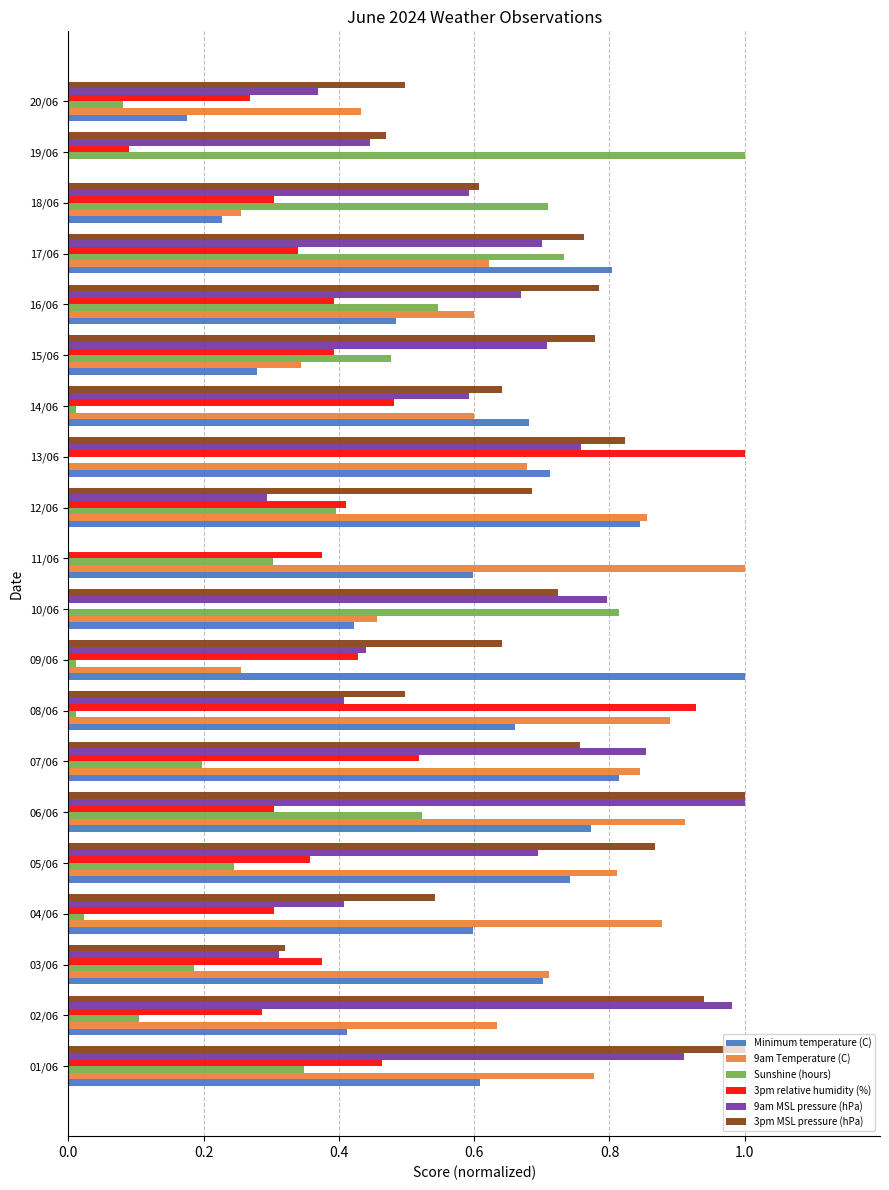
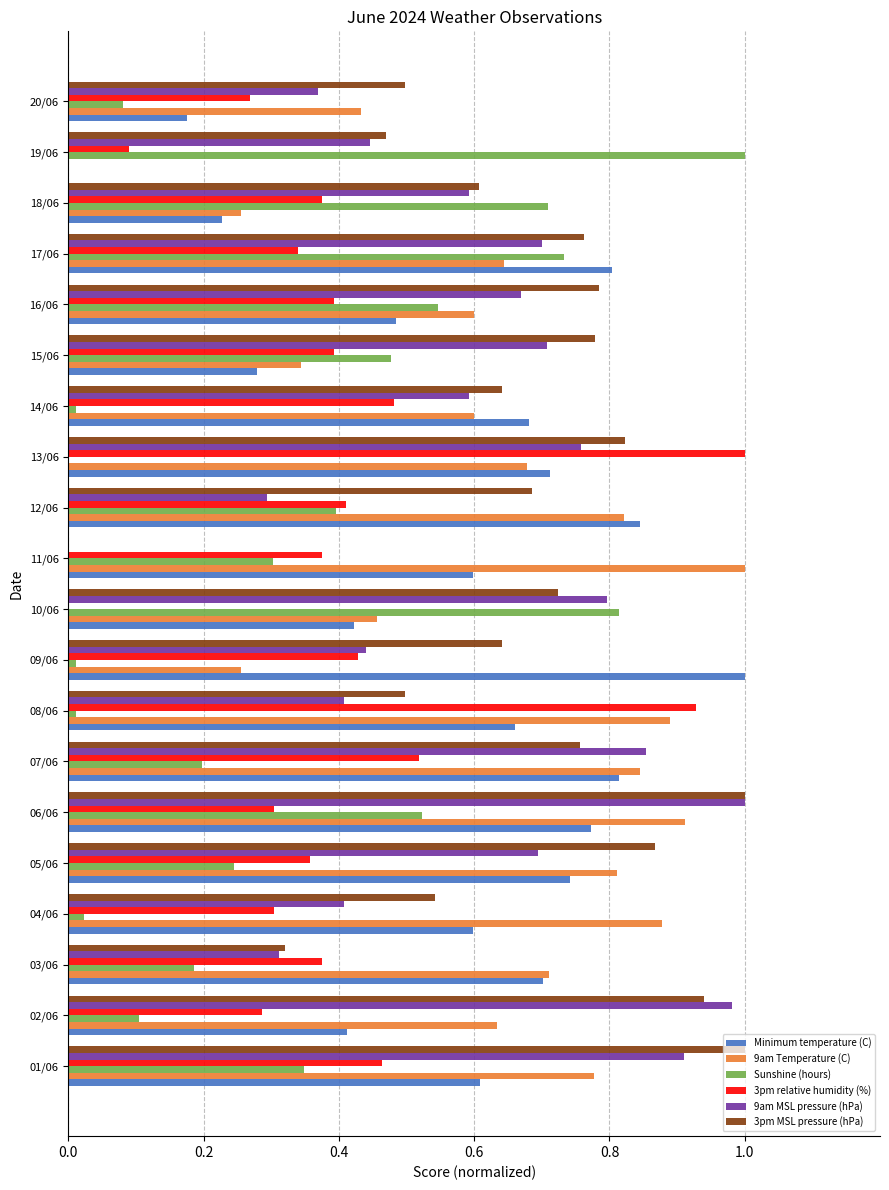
3pm relative humidity (%), 18/06: 0.30 -> 0.38
9am Temperature (C), 17/06: 0.62 -> 0.64
9am Temperature (C), 12/06: 0.86 -> 0.82
